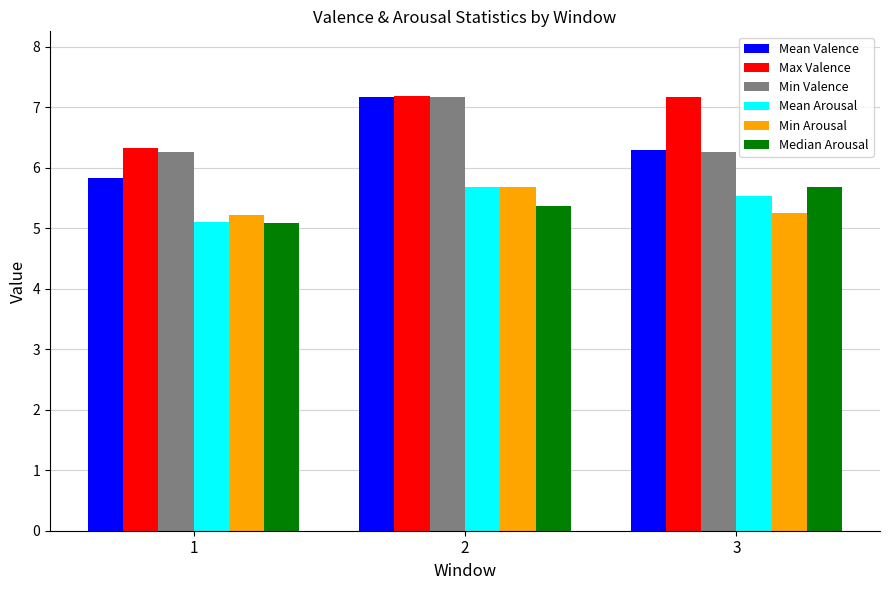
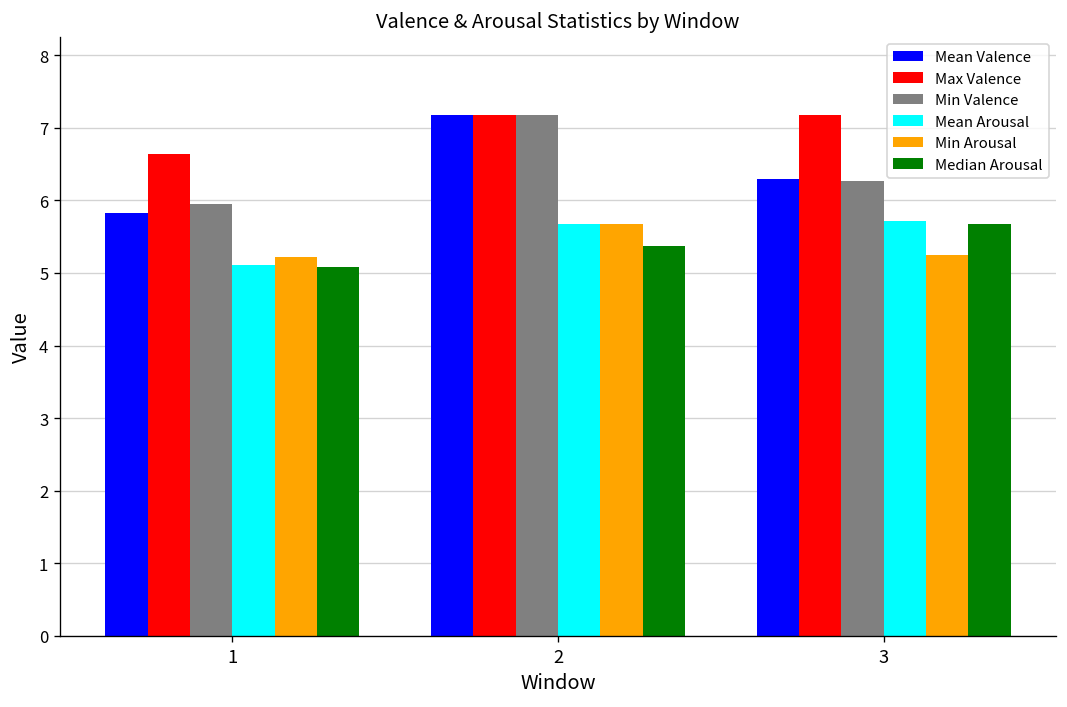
Max Valence, 1: 6.3 -> 6.6
Min Valence, 1: 6.3 -> 6.0
Mean Arousal, 3: 5.5 -> 5.7
